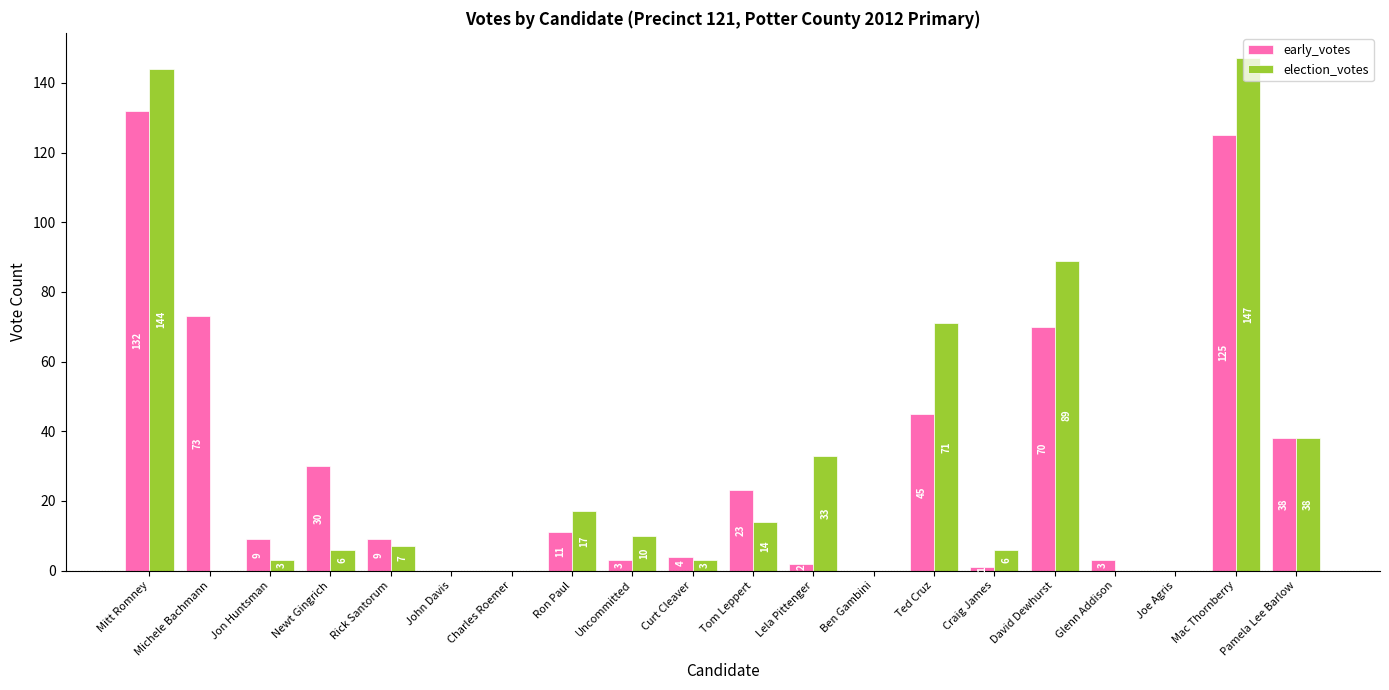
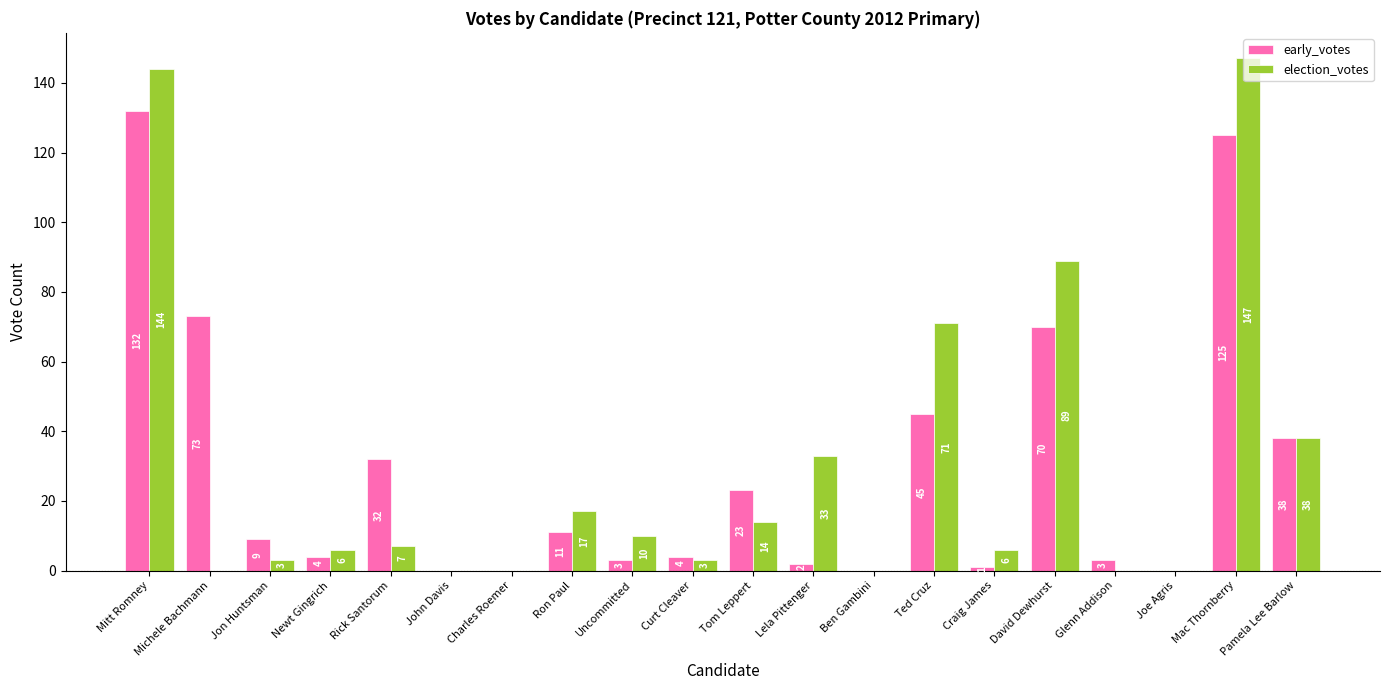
early_votes, Newt Gingrich: 30 -> 4
early_votes, Rick Santorum: 9 -> 32
